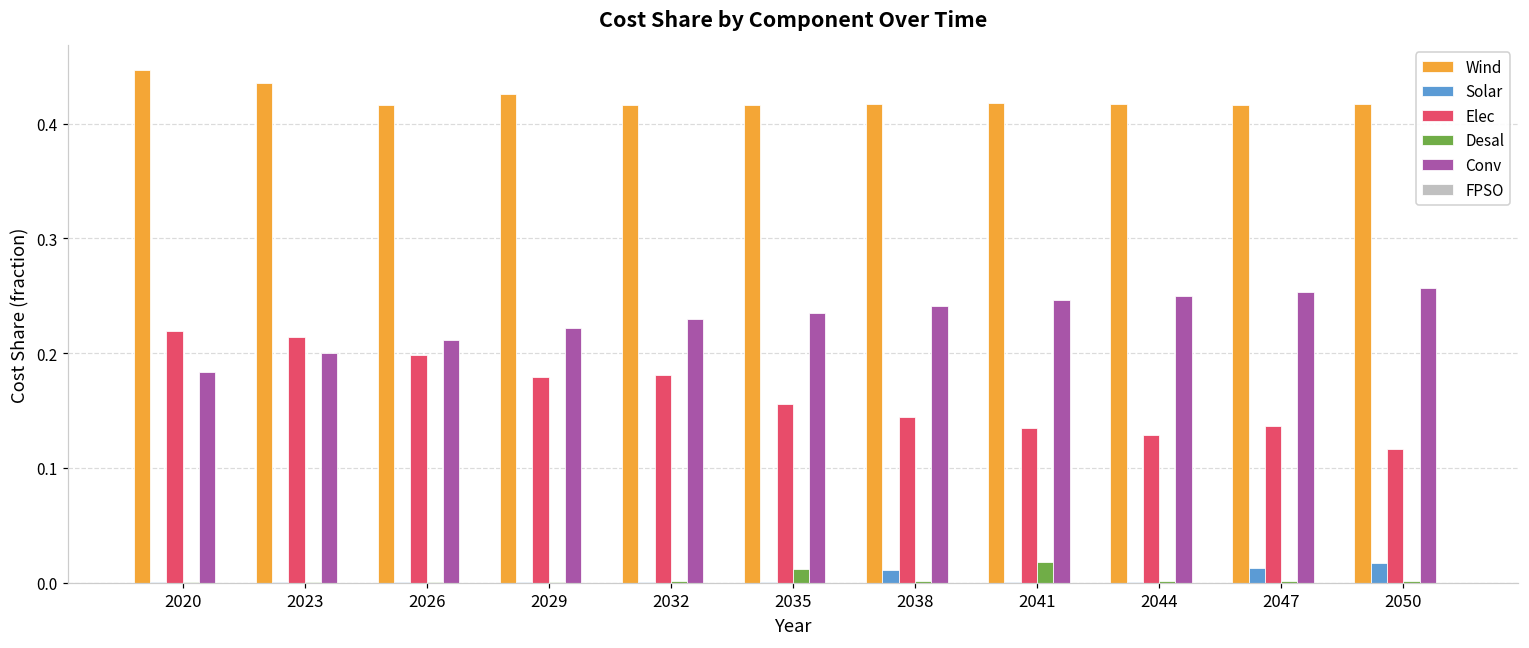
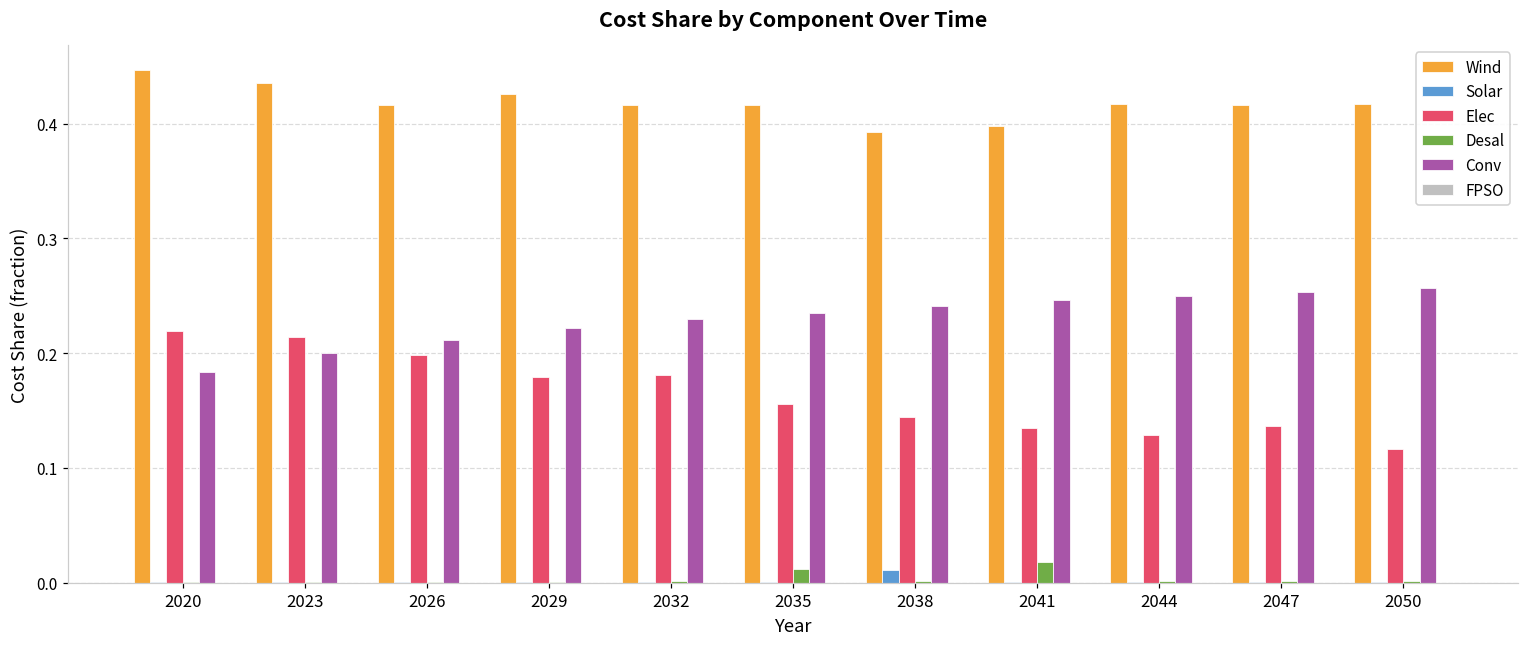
Wind, 2038: 0.417 -> 0.392
Wind, 2041: 0.418 -> 0.398
Solar, 2047: 0.013 -> 0.001
Solar, 2050: 0.018 -> 0.000
